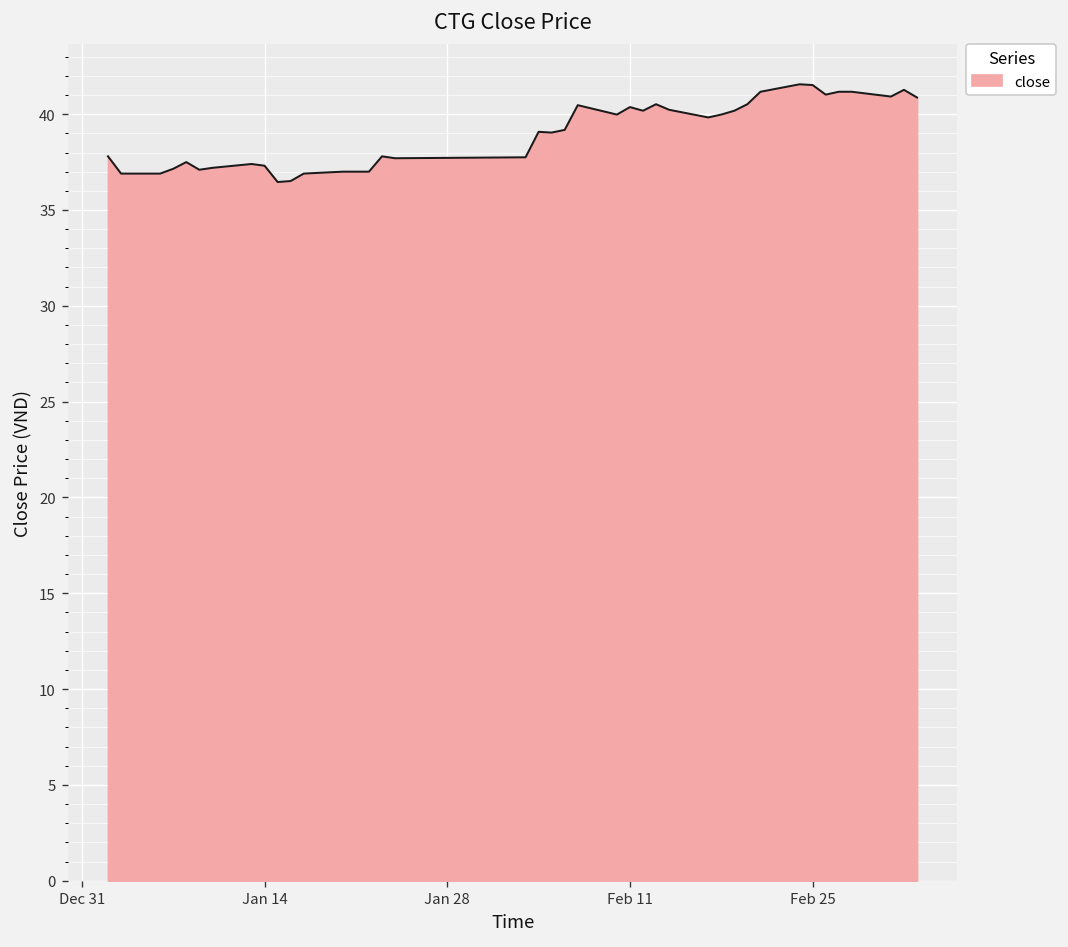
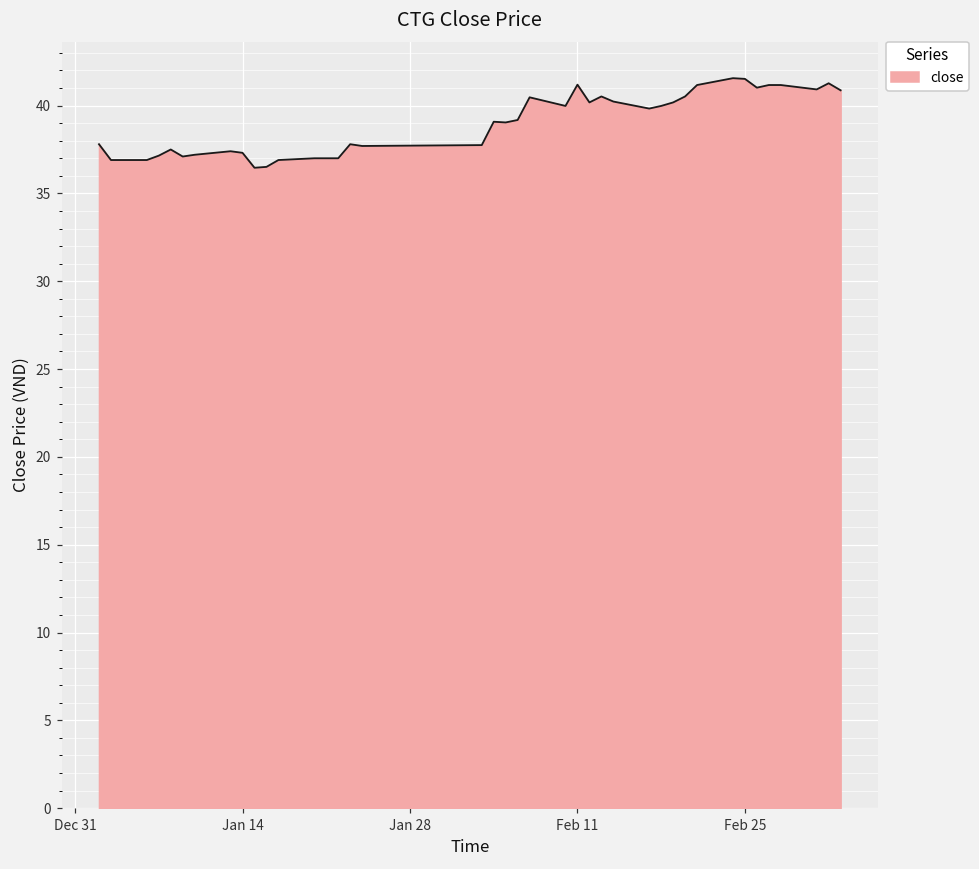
Feb 11: 40.4 -> 41.2
